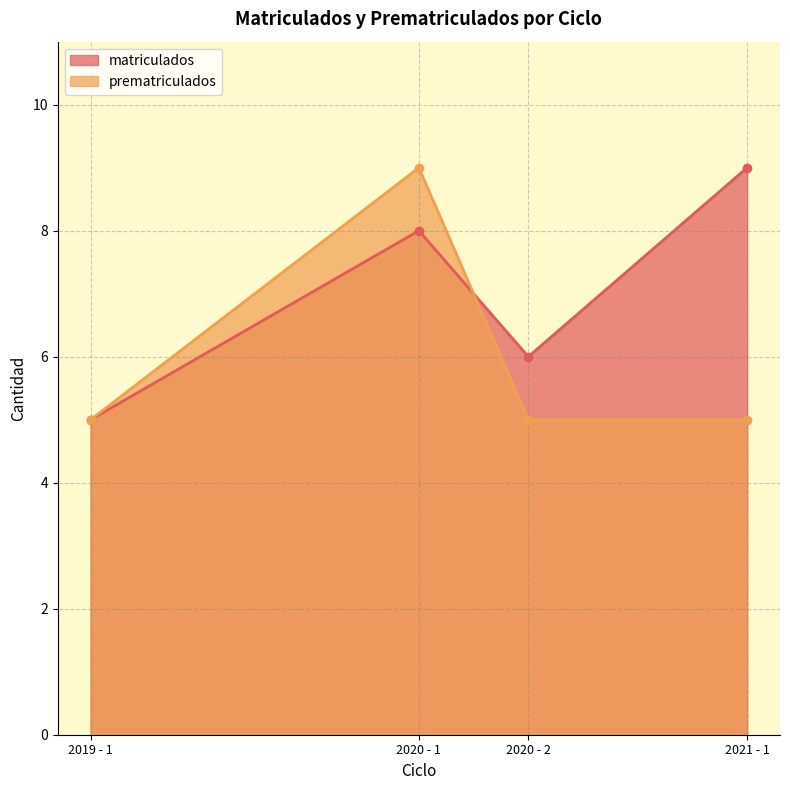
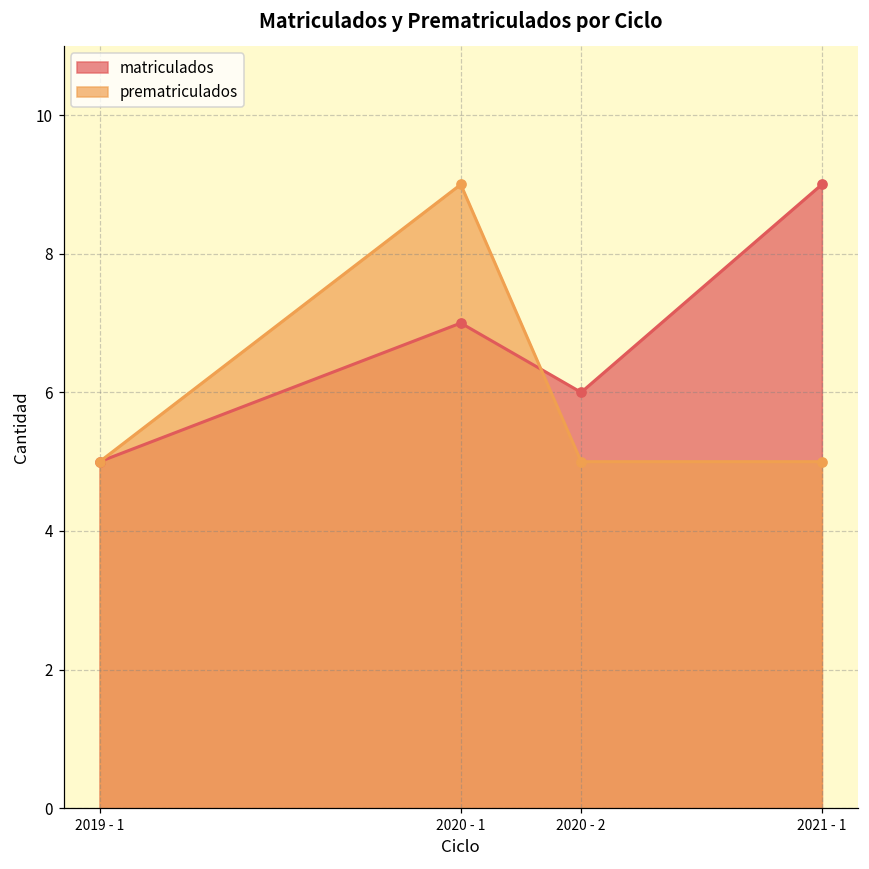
matriculados, 2020 - 1: 8 -> 7
